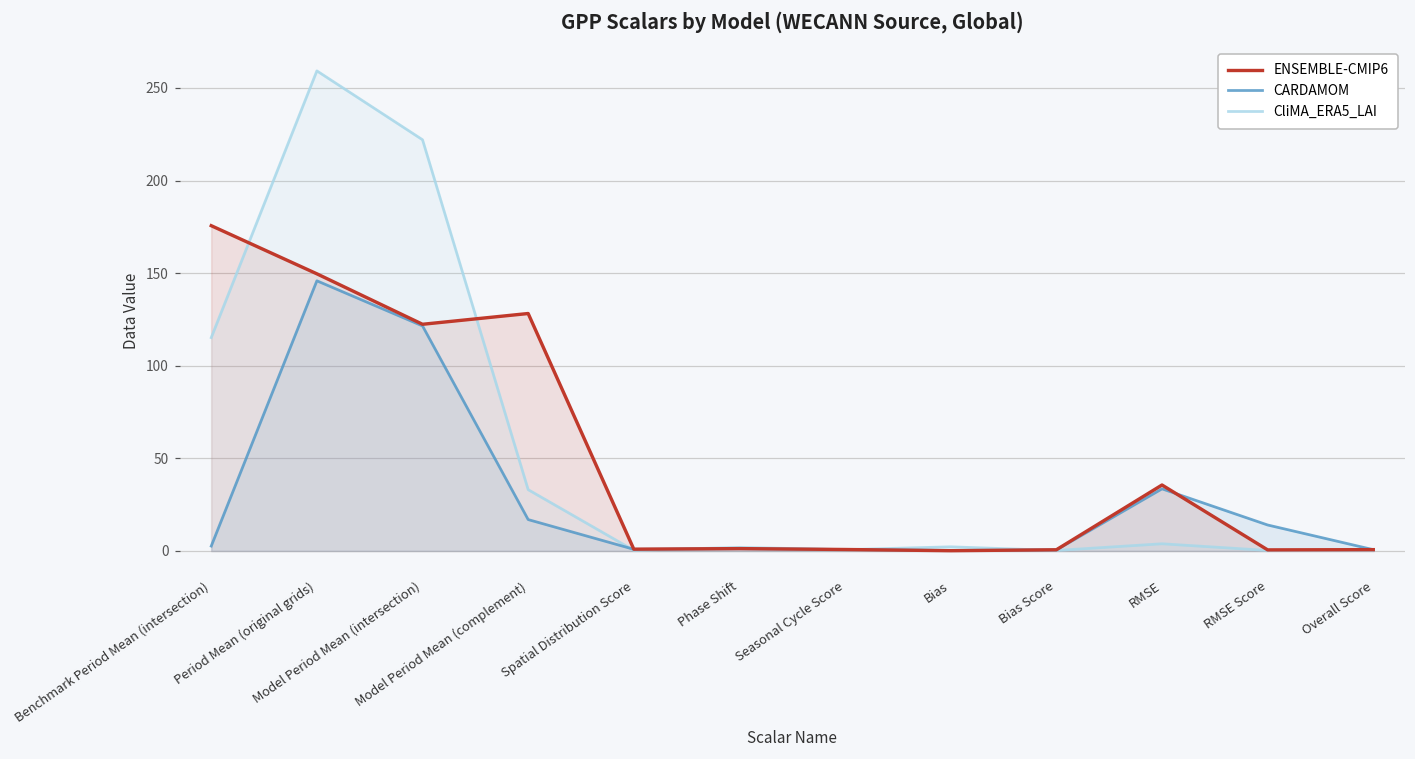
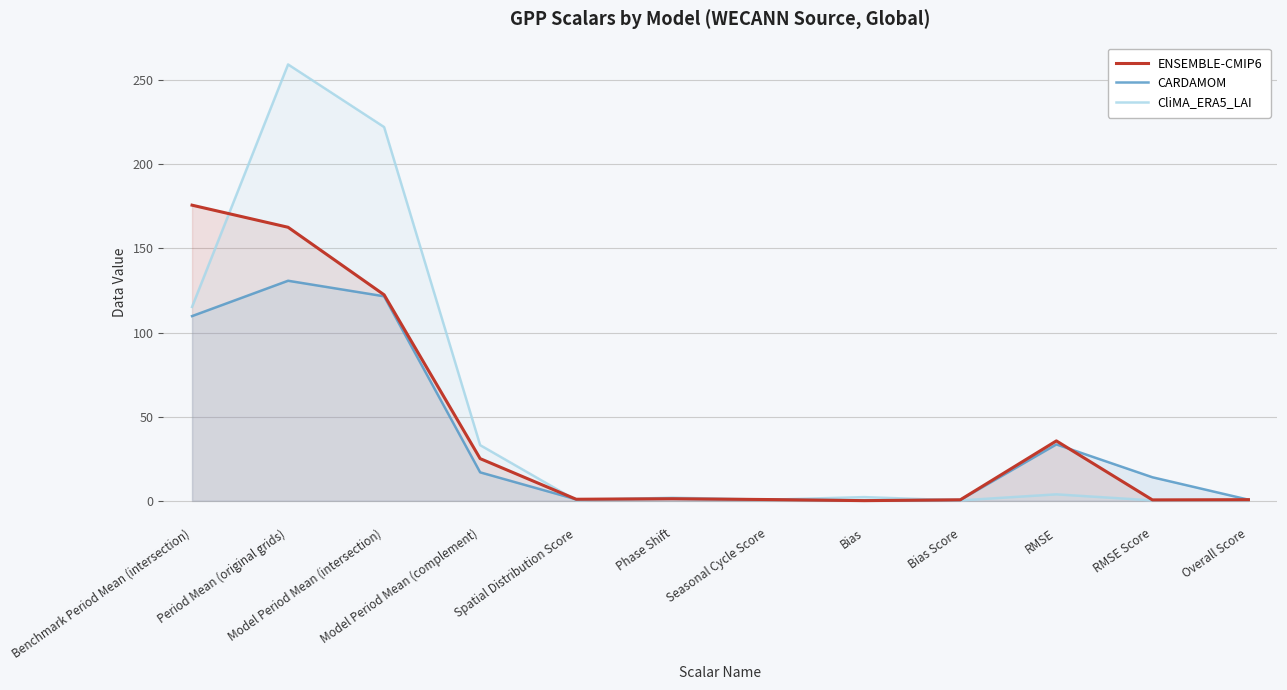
CARDAMOM, Benchmark Period Mean (intersection): 3 -> 110
ENSEMBLE-CMIP6, Period Mean (original grids): 150 -> 163
CARDAMOM, Period Mean (original grids): 146 -> 131
ENSEMBLE-CMIP6, Model Period Mean (complement): 128 -> 25
